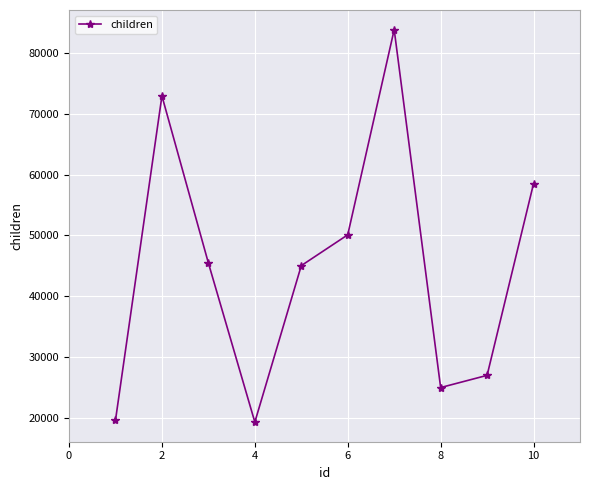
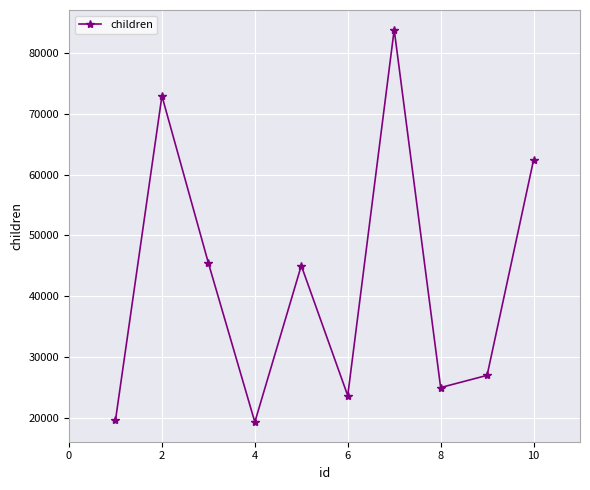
6: 50000 -> 24000
10: 59000 -> 62000
